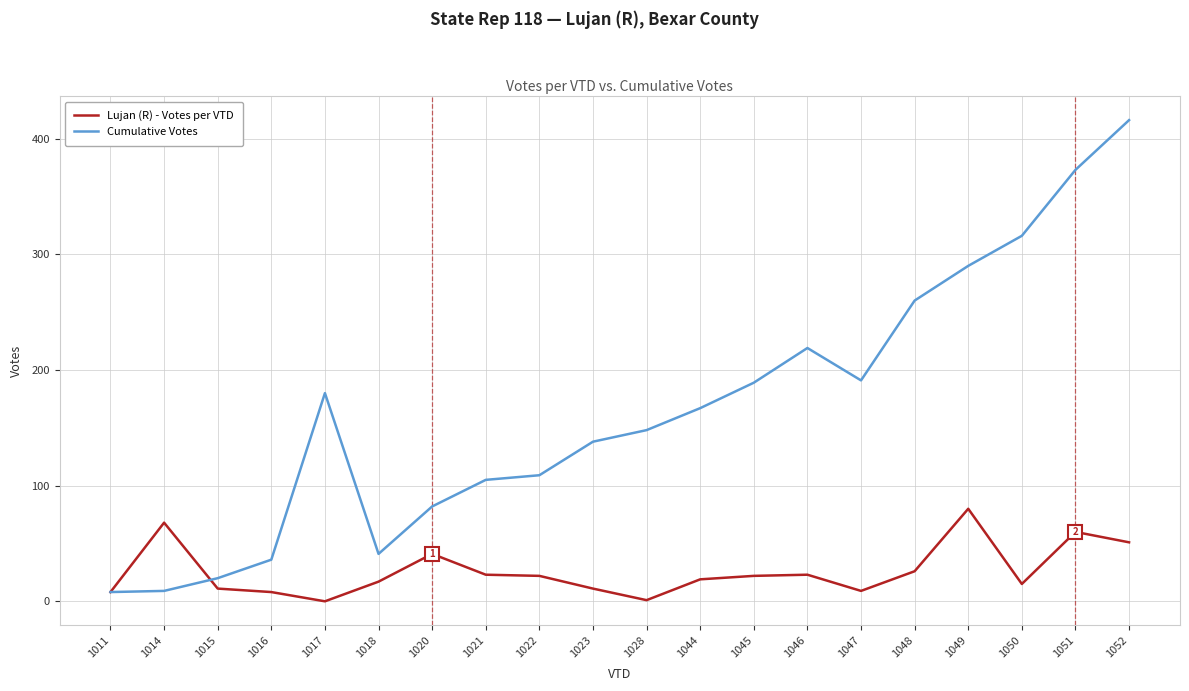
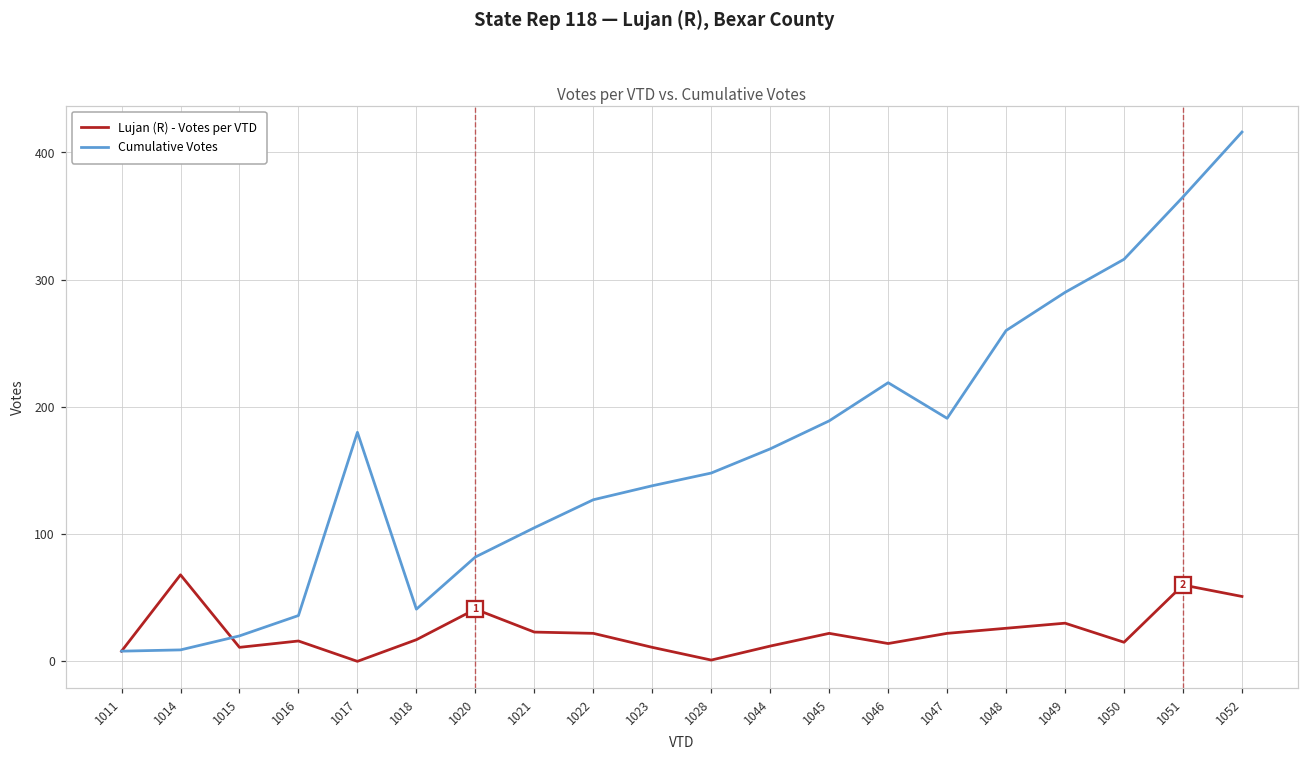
Lujan (R) - Votes per VTD, 1016: 8 -> 16
Cumulative Votes, 1022: 109 -> 127
Lujan (R) - Votes per VTD, 1044: 19 -> 12
Lujan (R) - Votes per VTD, 1046: 23 -> 14
Lujan (R) - Votes per VTD, 1047: 9 -> 22
Lujan (R) - Votes per VTD, 1049: 80 -> 30
Cumulative Votes, 1051: 373 -> 365
